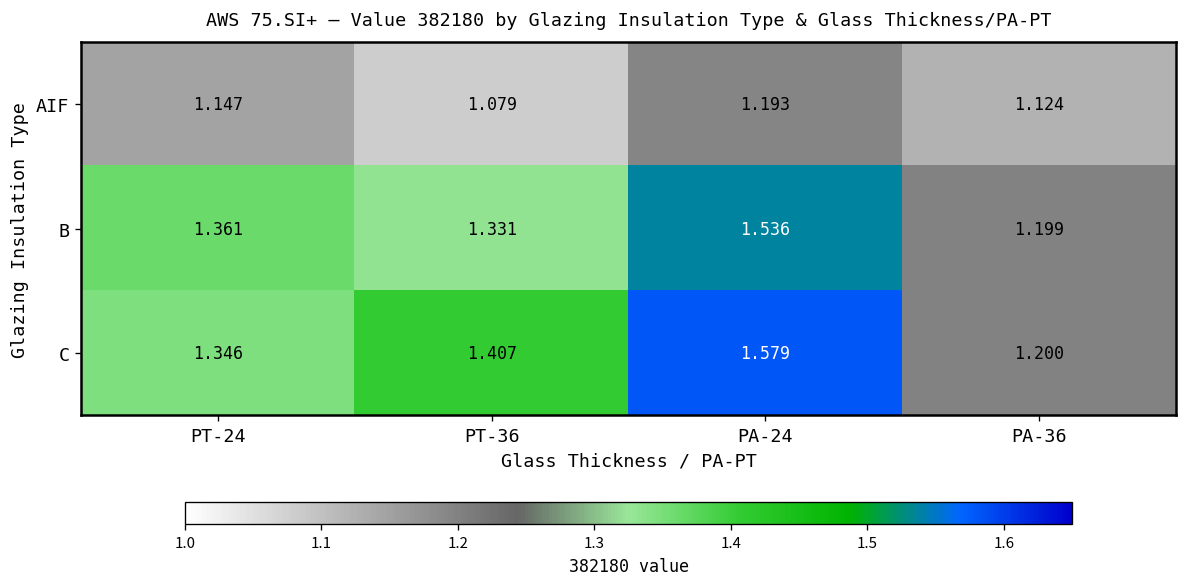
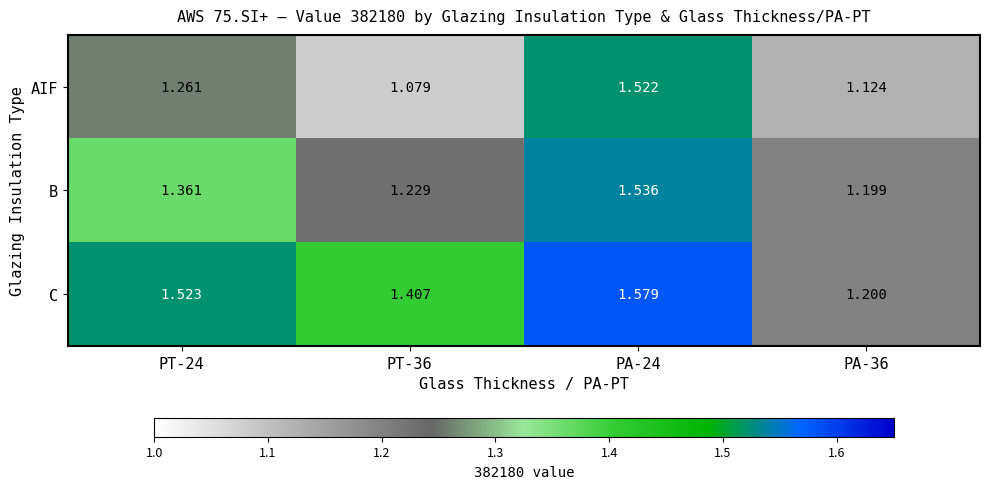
AIF, PT-24: 1.147 -> 1.261
AIF, PA-24: 1.193 -> 1.522
B, PT-36: 1.331 -> 1.229
C, PT-24: 1.346 -> 1.523
